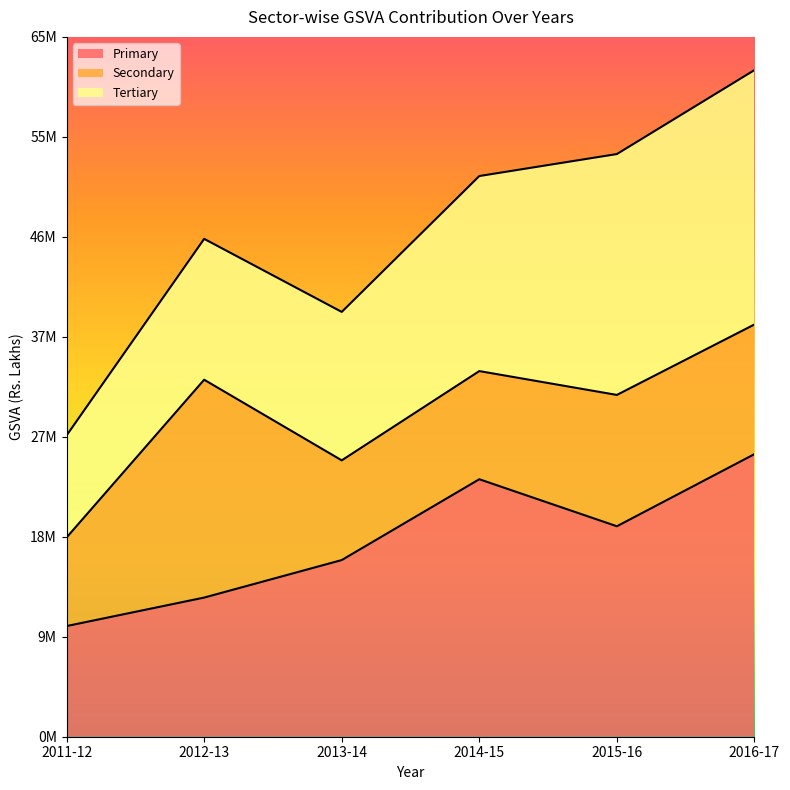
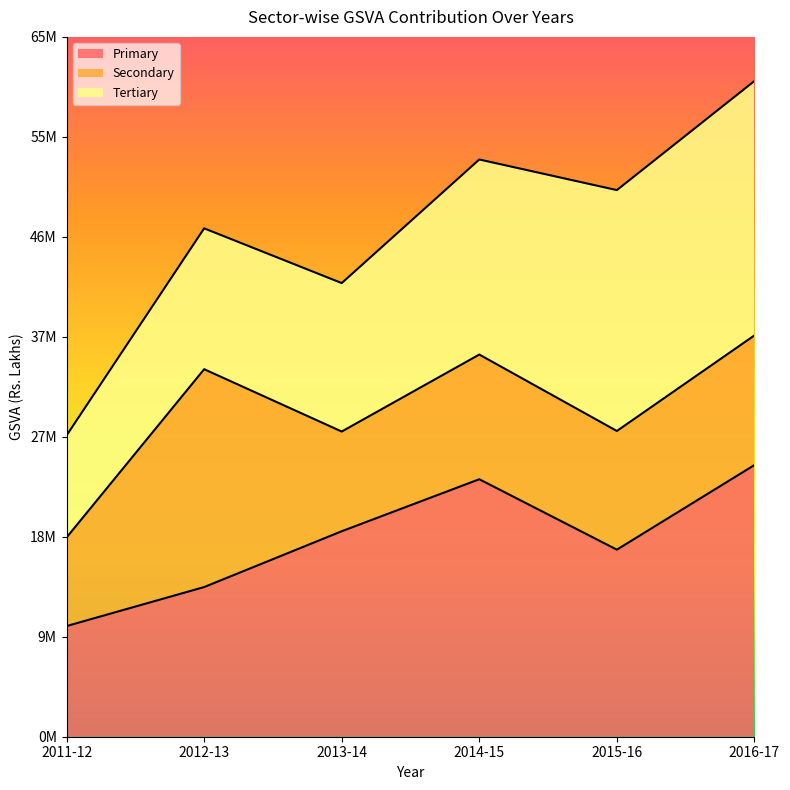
Primary, 2012-13: 12900000 -> 13900000
Primary, 2013-14: 16400000 -> 19100000
Secondary, 2014-15: 10000000 -> 11600000
Primary, 2015-16: 19500000 -> 17400000
Secondary, 2015-16: 12200000 -> 11000000
Primary, 2016-17: 26200000 -> 25200000
